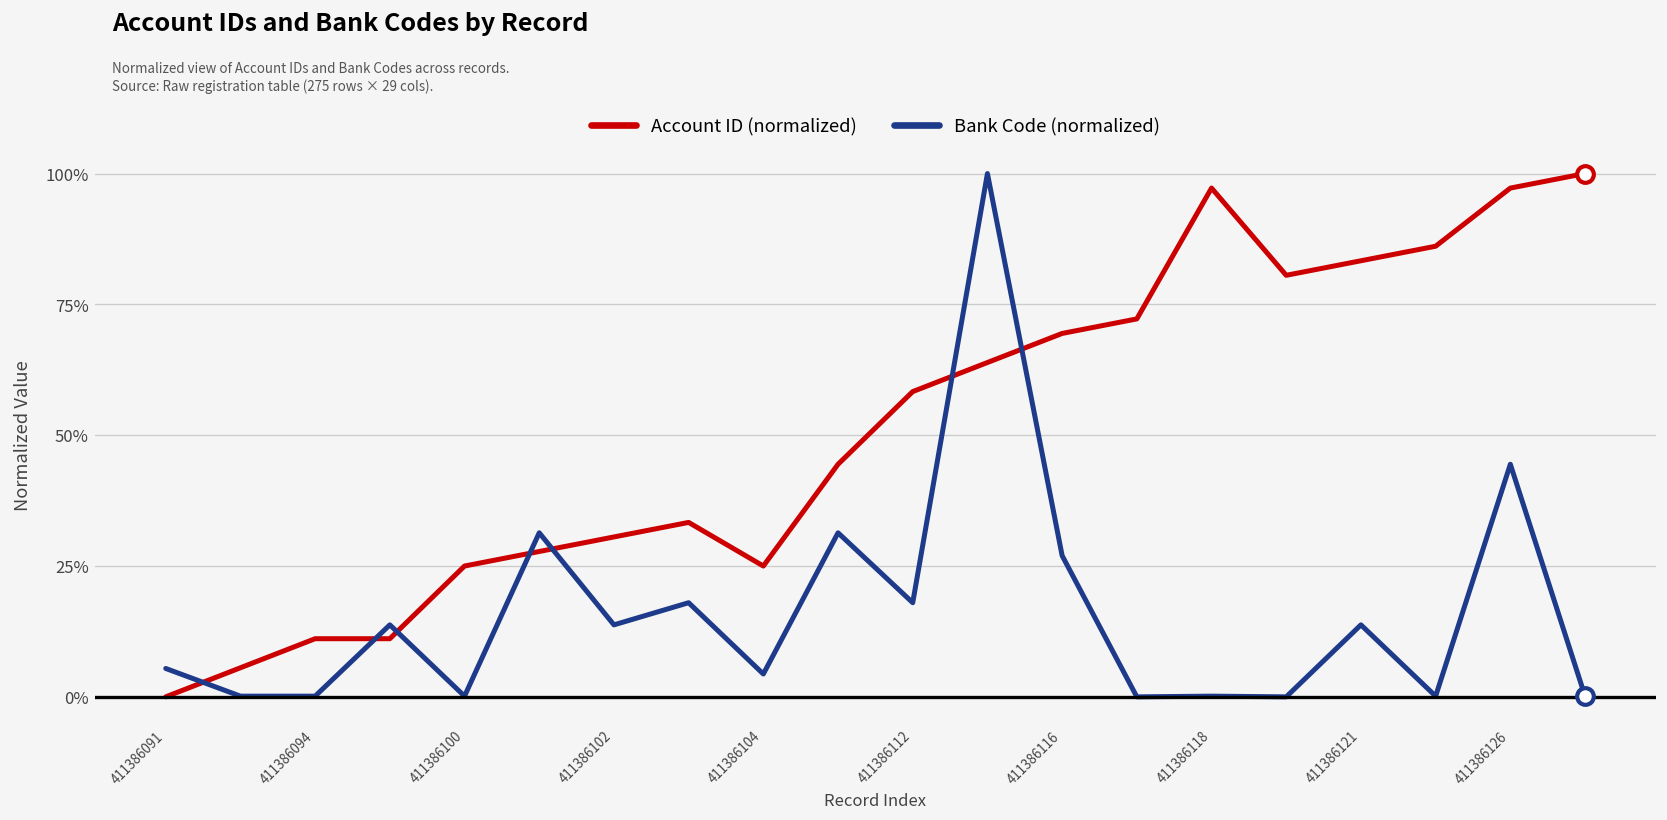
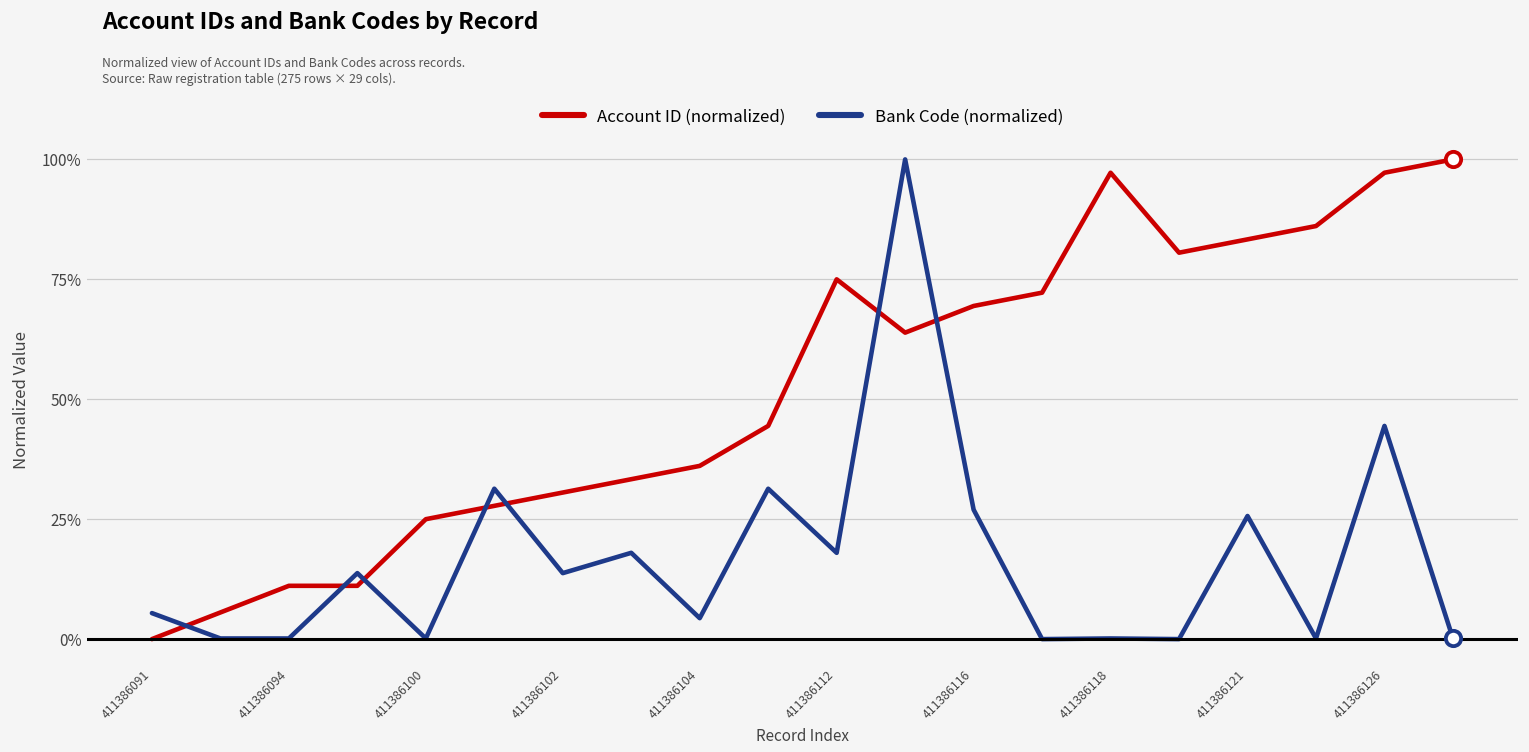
Account ID (normalized), 411386104: 25% -> 36%
Account ID (normalized), 411386112: 58% -> 75%
Bank Code (normalized), 411386121: 14% -> 26%
